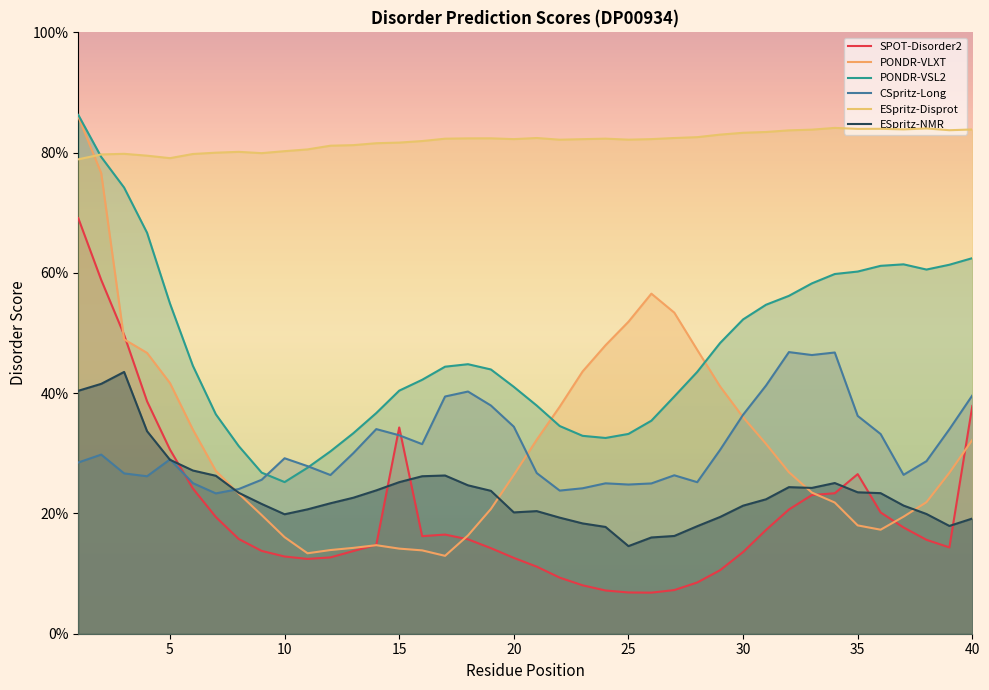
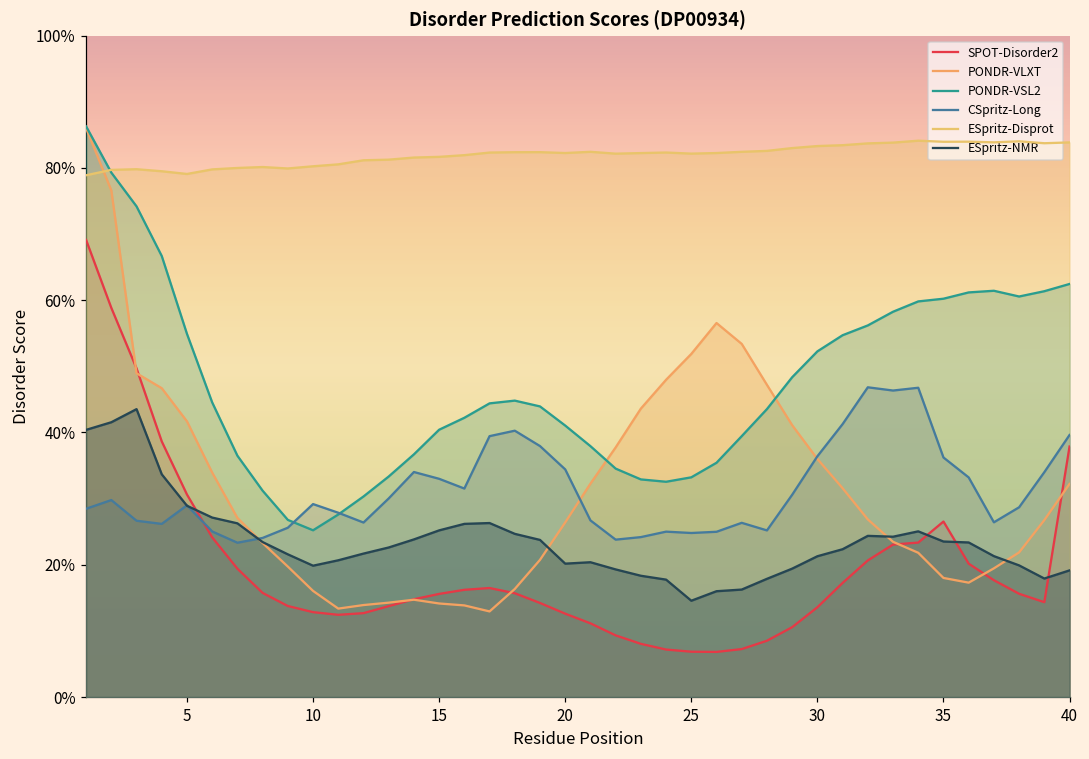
SPOT-Disorder2, 15: 34% -> 16%
